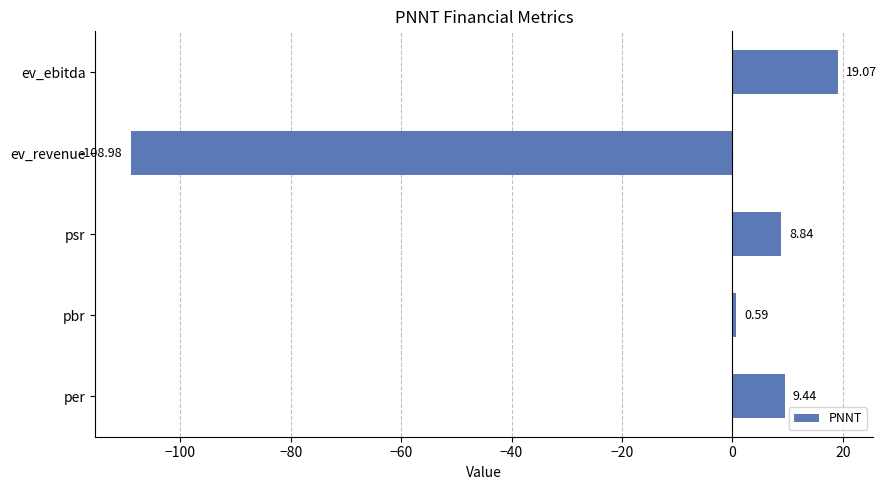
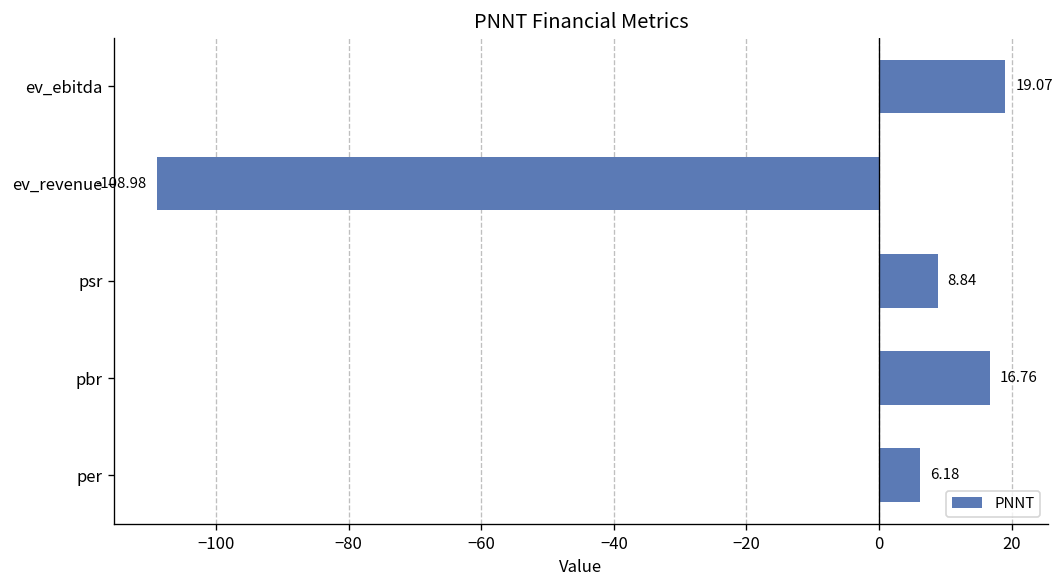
pbr: 0.59 -> 16.76
per: 9.44 -> 6.18
